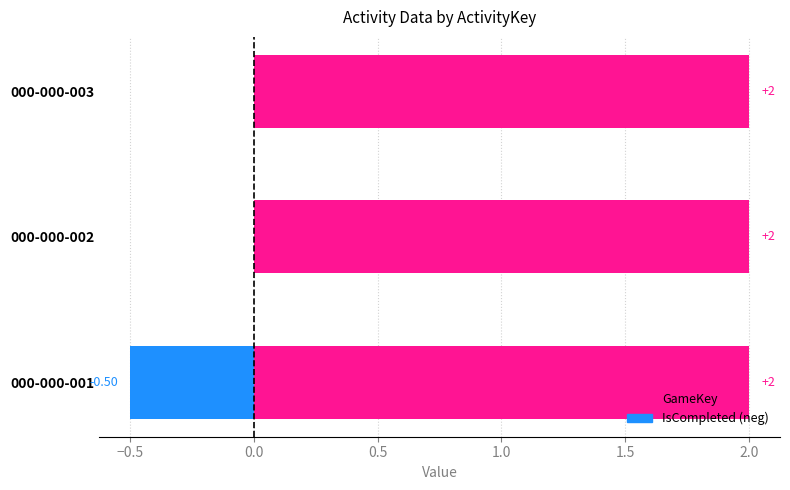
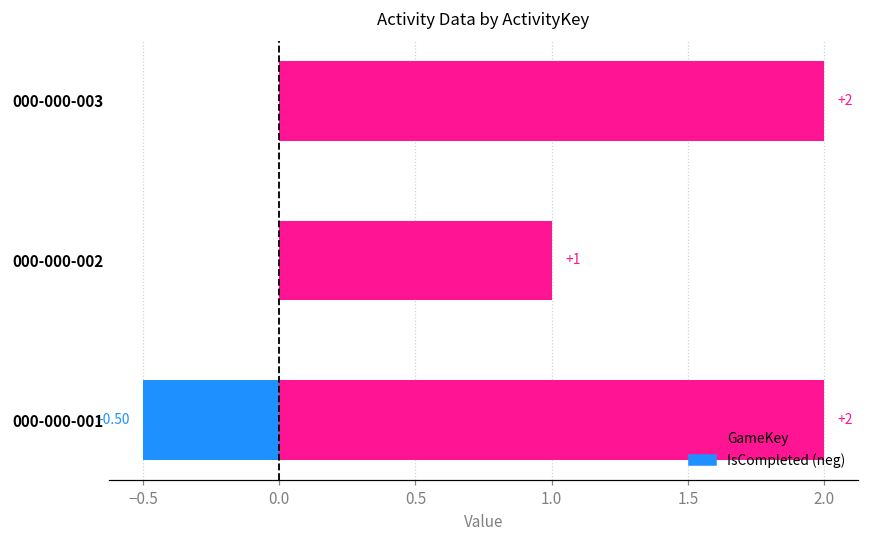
000-000-002: +2 -> +1
